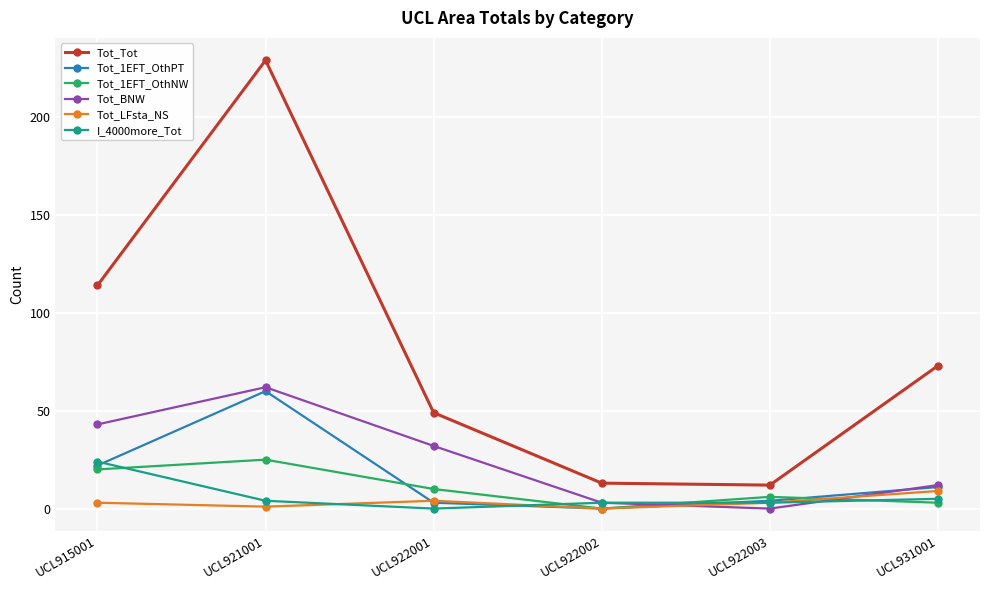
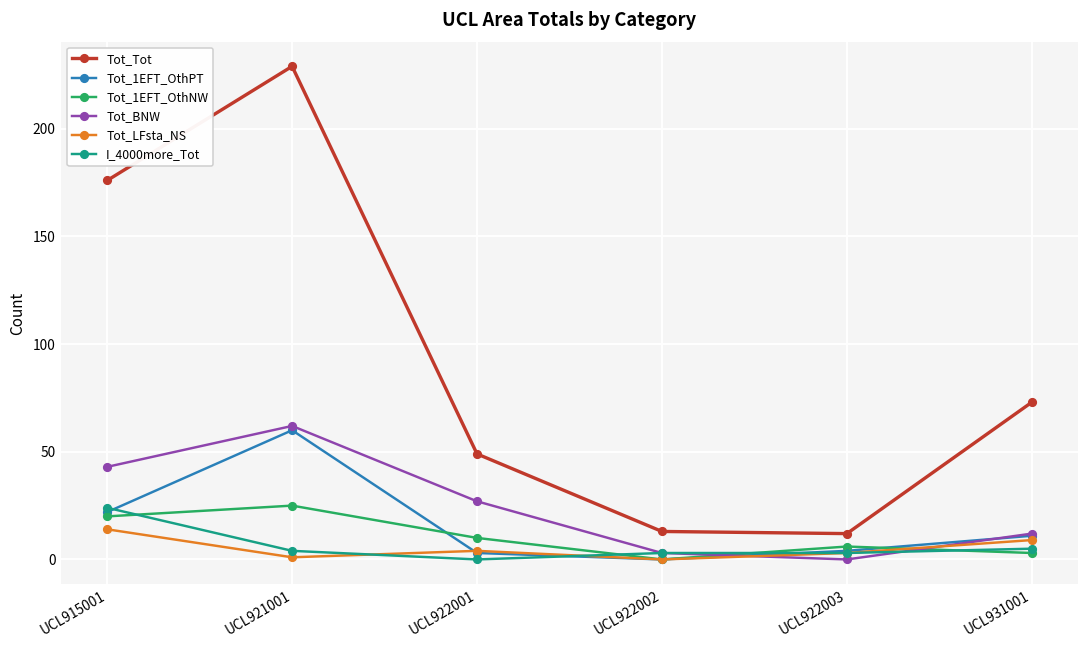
Tot_Tot, UCL915001: 114 -> 176
Tot_LFsta_NS, UCL915001: 3 -> 14
Tot_BNW, UCL922001: 32 -> 27
